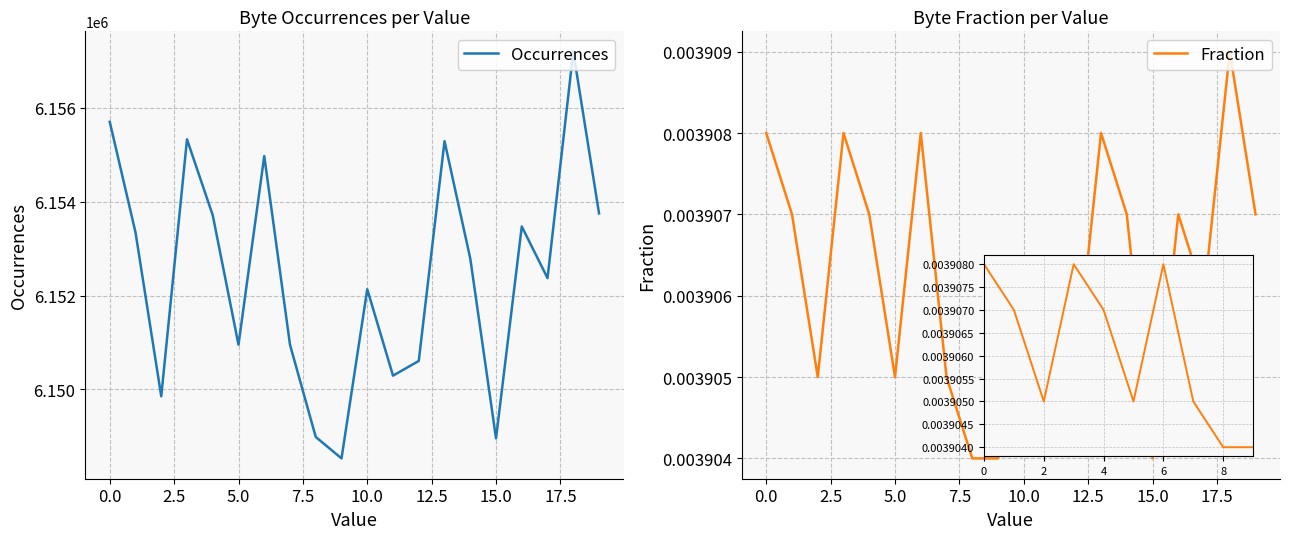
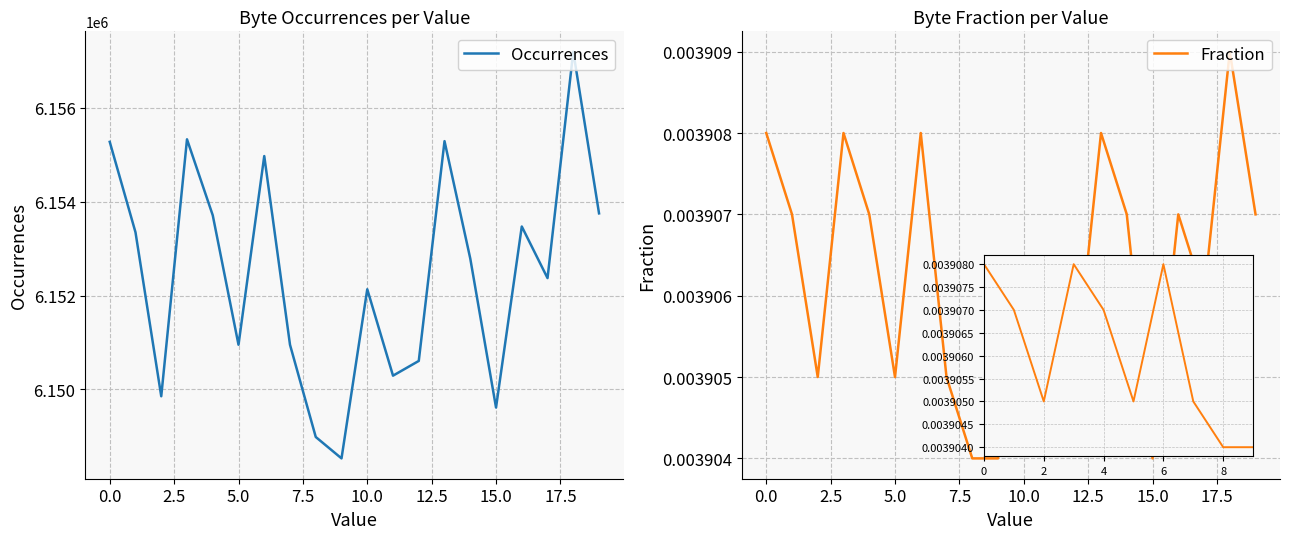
Byte Occurrences per Value, 0.0: 6155700 -> 6155300
Byte Occurrences per Value, 15.0: 6149000 -> 6149600
